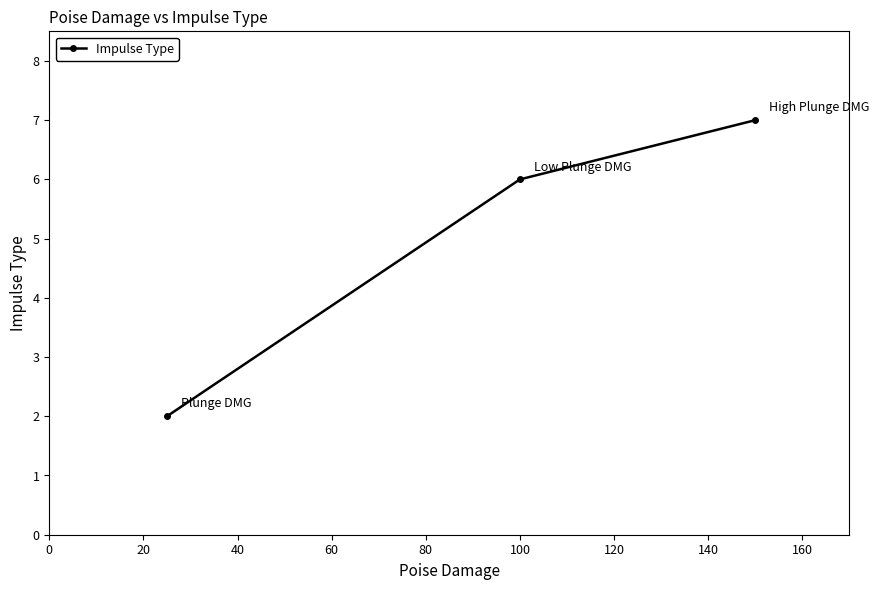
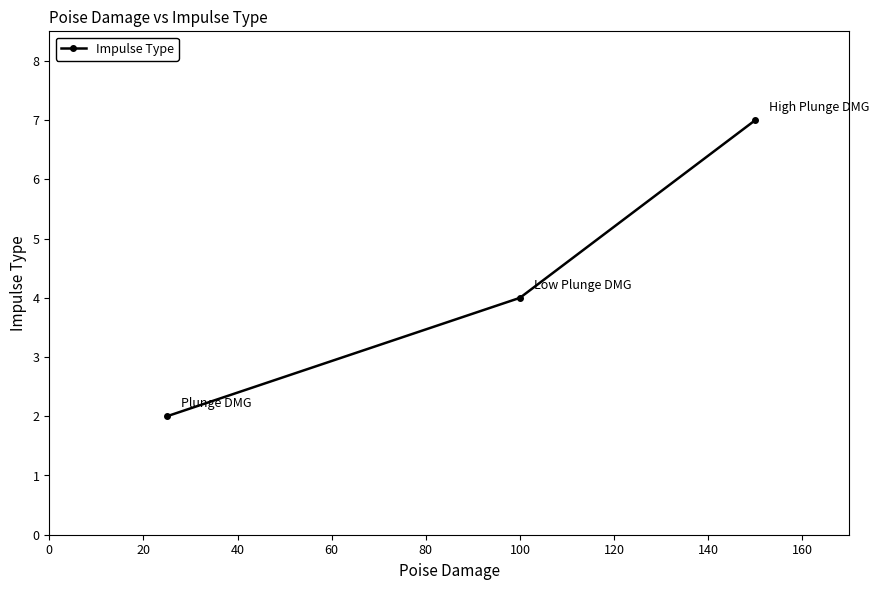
100: 6 -> 4
